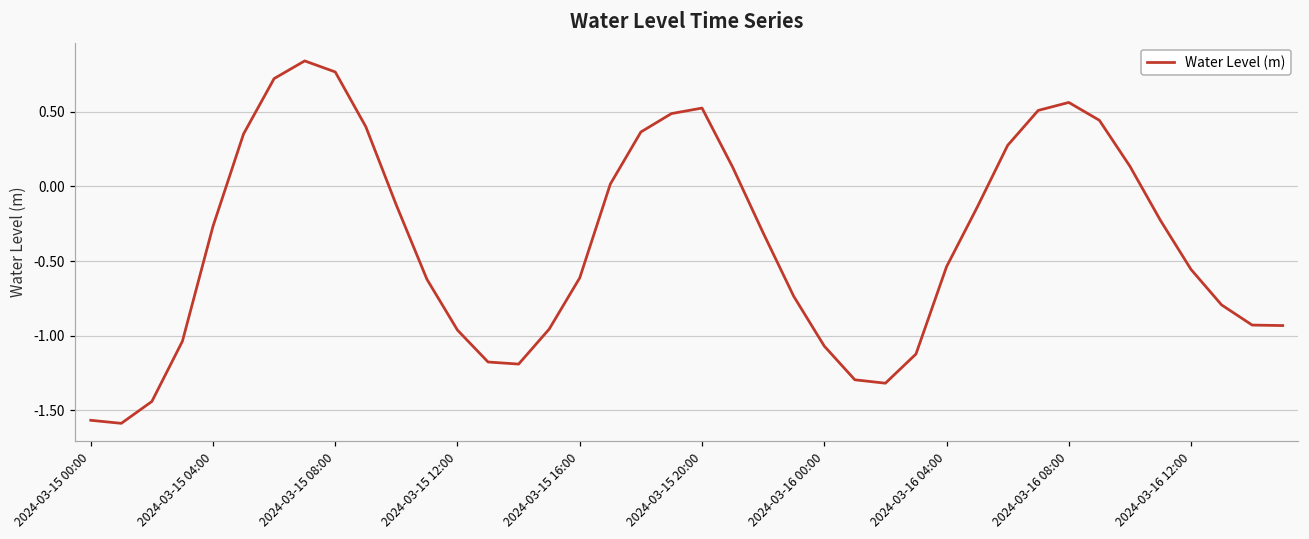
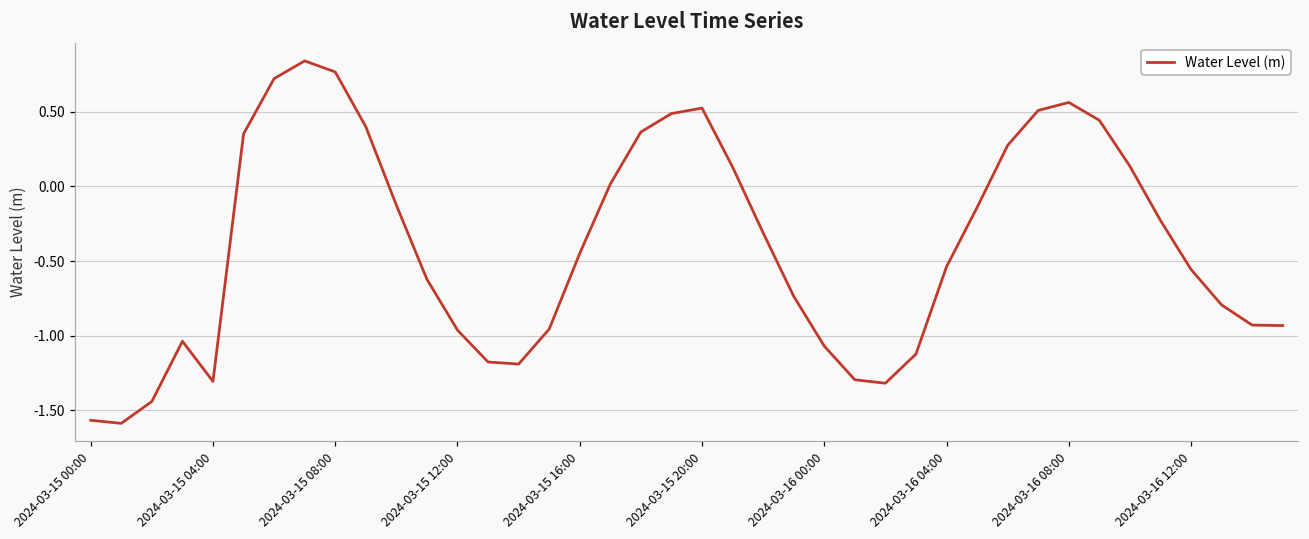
2024-03-15 04:00: -0.27 -> -1.31
2024-03-15 16:00: -0.61 -> -0.45
